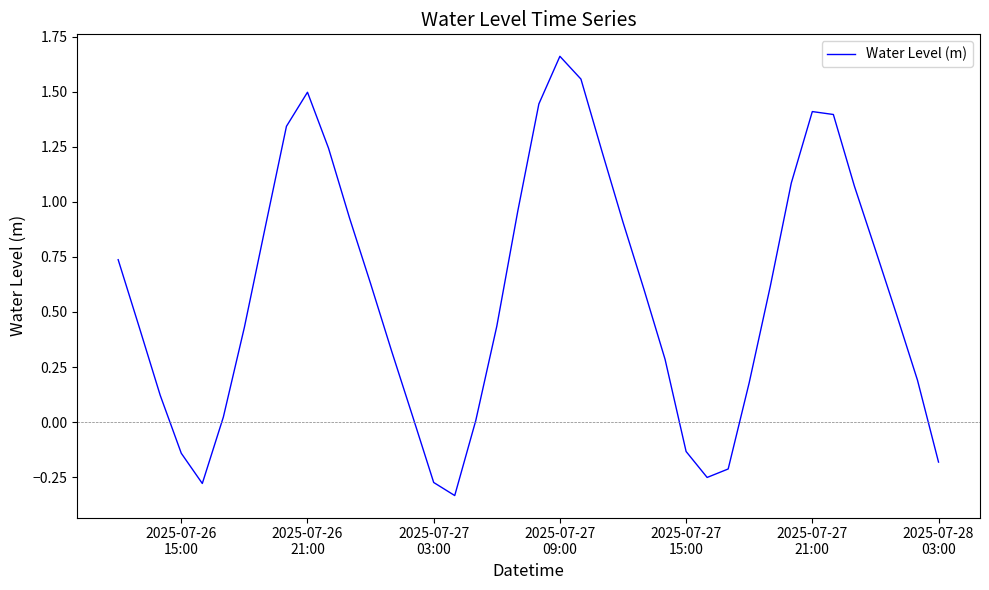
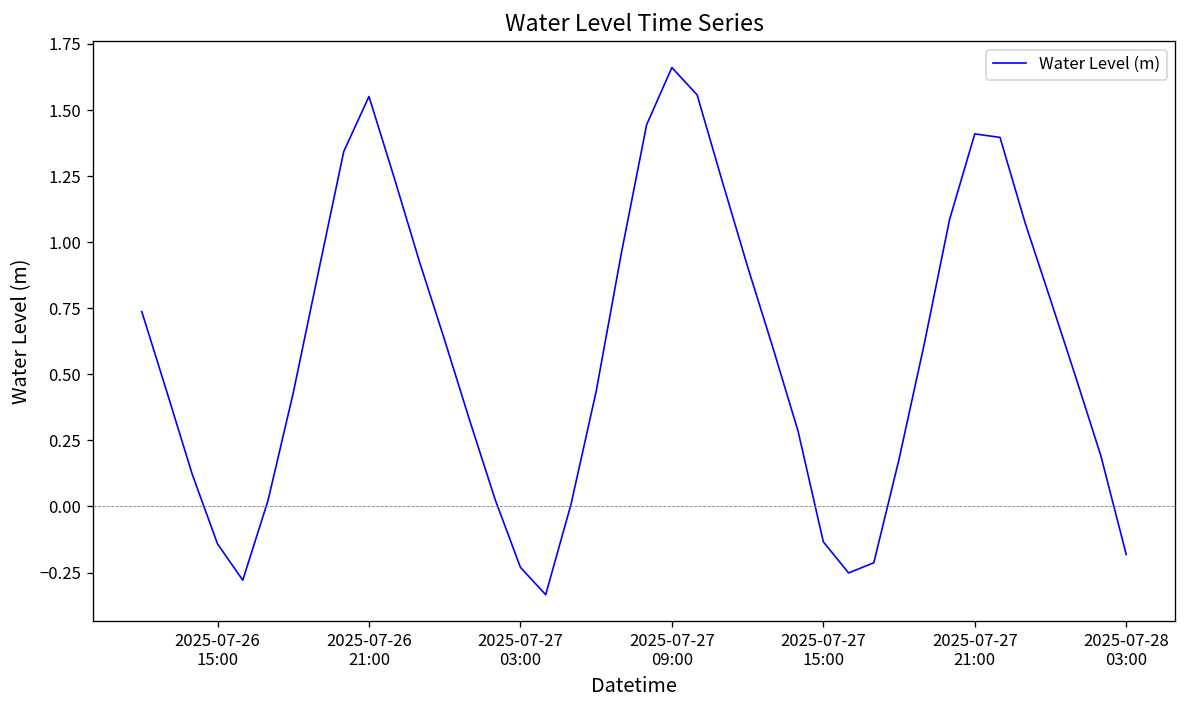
2025-07-26 21:00: 1.50 -> 1.55
2025-07-27 03:00: -0.27 -> -0.23
